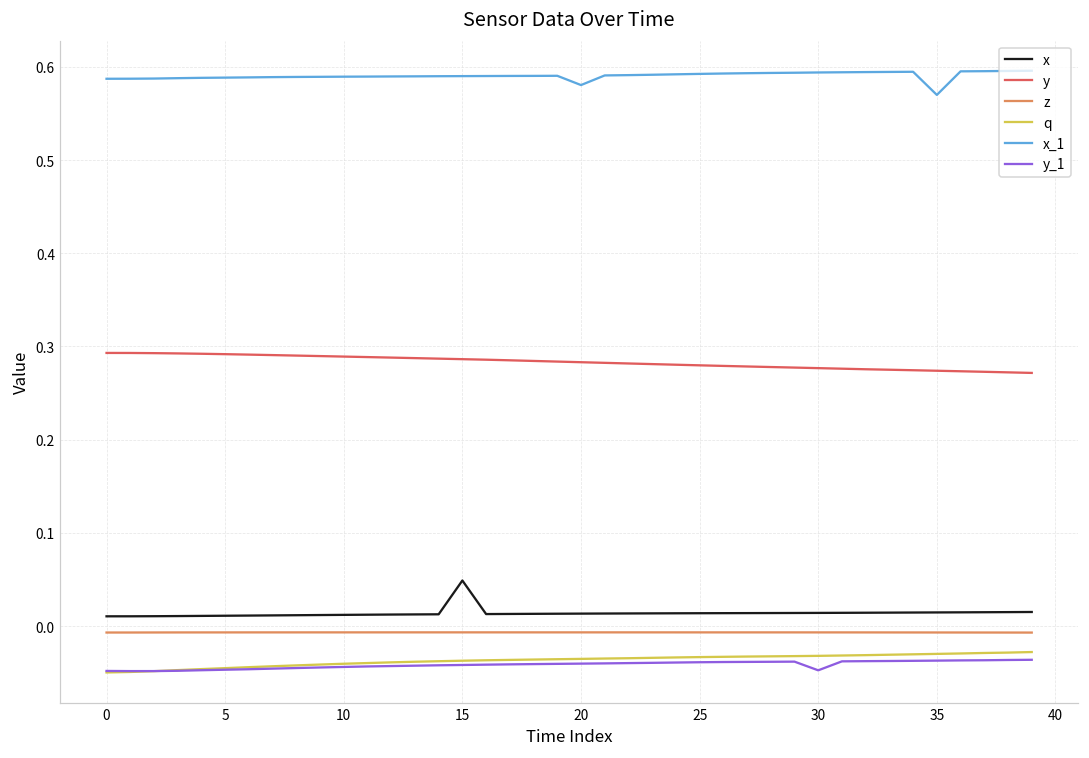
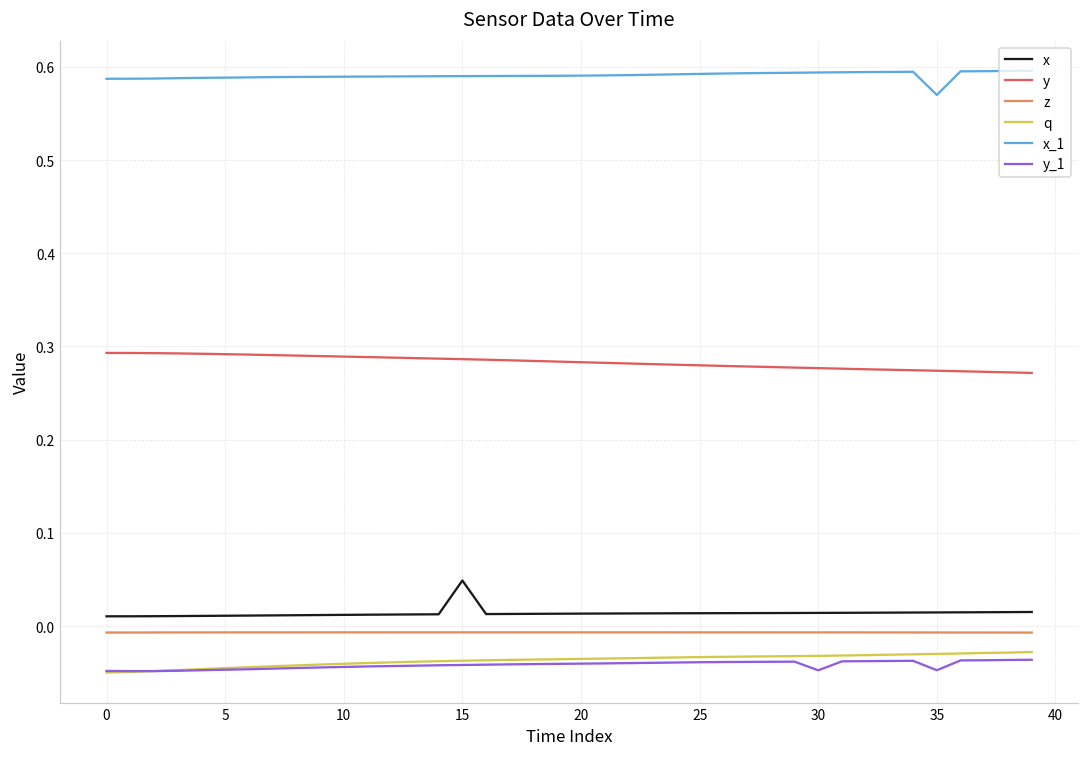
x_1, 20: 0.58 -> 0.59
y_1, 35: -0.04 -> -0.05
